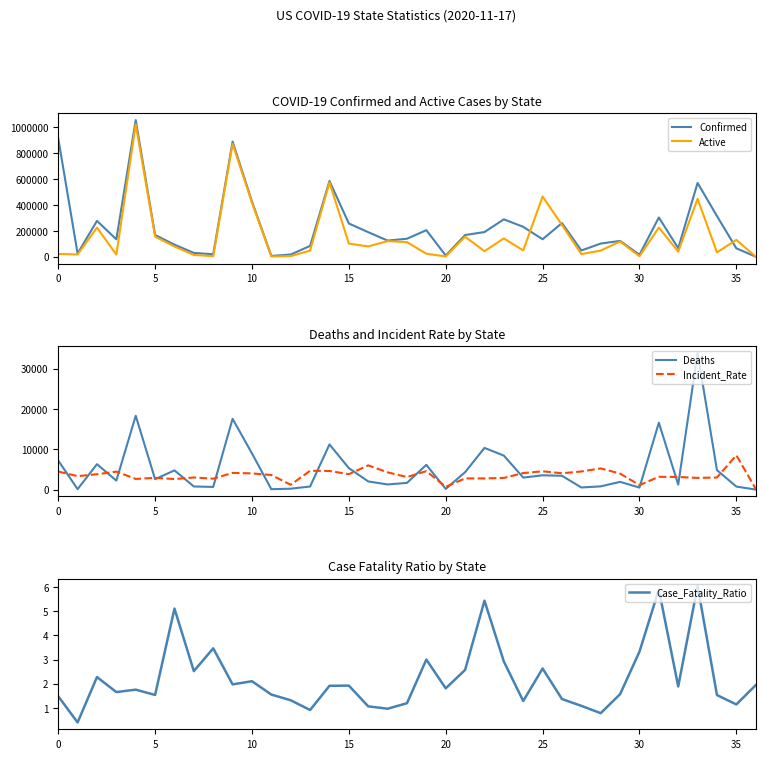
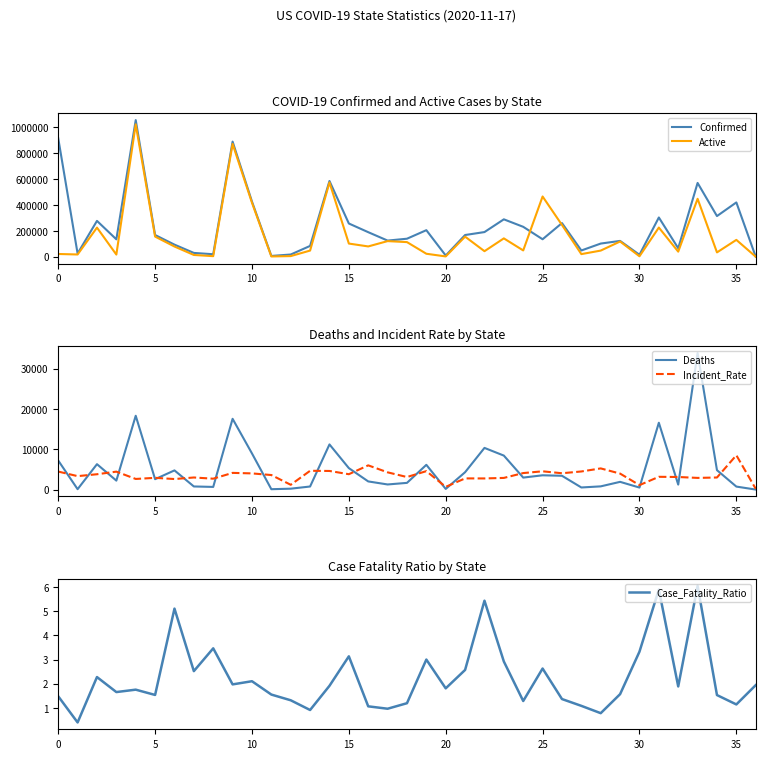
COVID-19 Confirmed and Active Cases by State, Confirmed, 35: 60000 -> 420000
Case Fatality Ratio by State, 15: 1.9 -> 3.1
